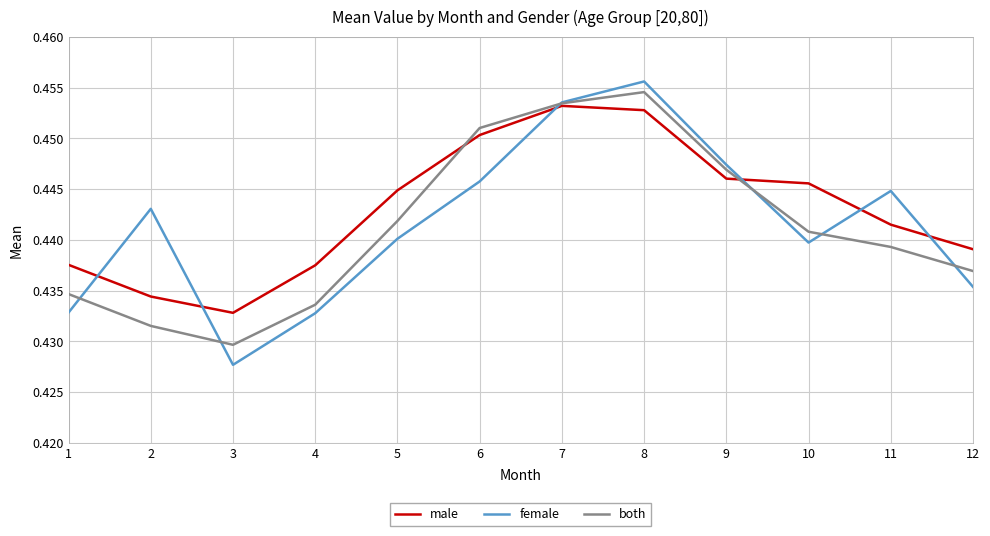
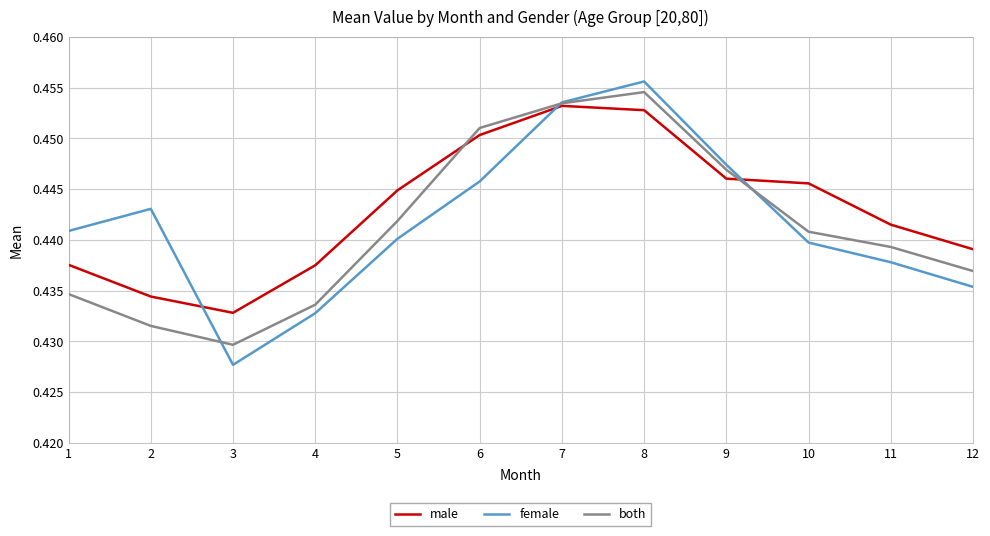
female, 1: 0.4328 -> 0.4409
female, 11: 0.4448 -> 0.4378
